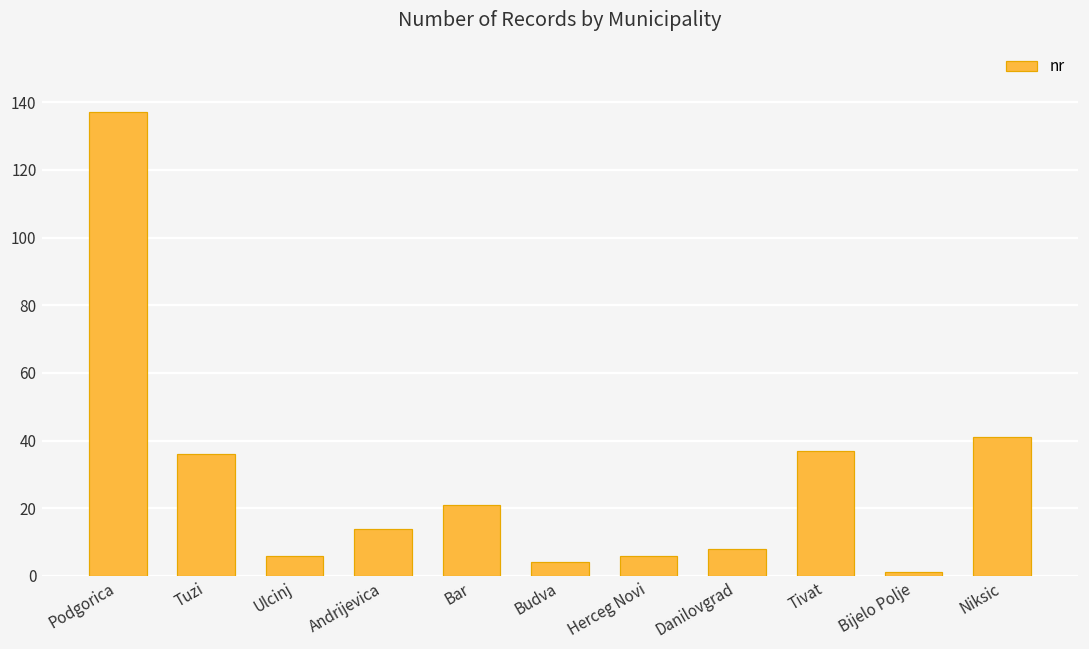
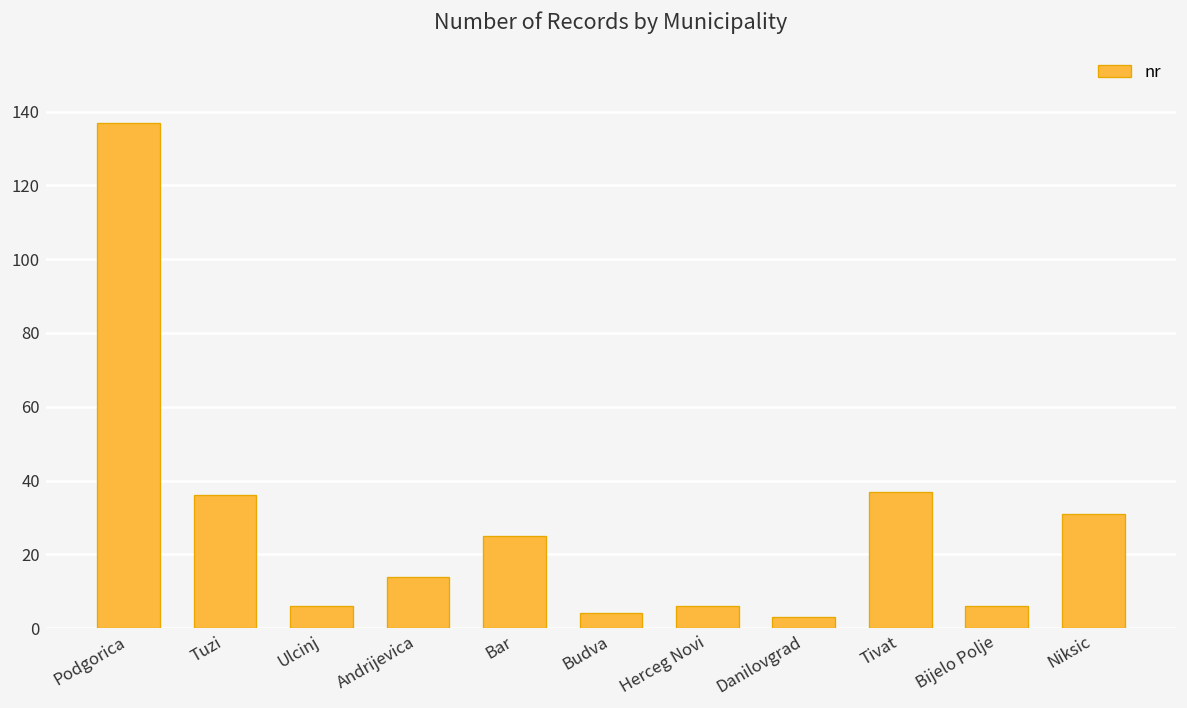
Bar: 21 -> 25
Danilovgrad: 8 -> 3
Bijelo Polje: 1 -> 6
Niksic: 41 -> 31
